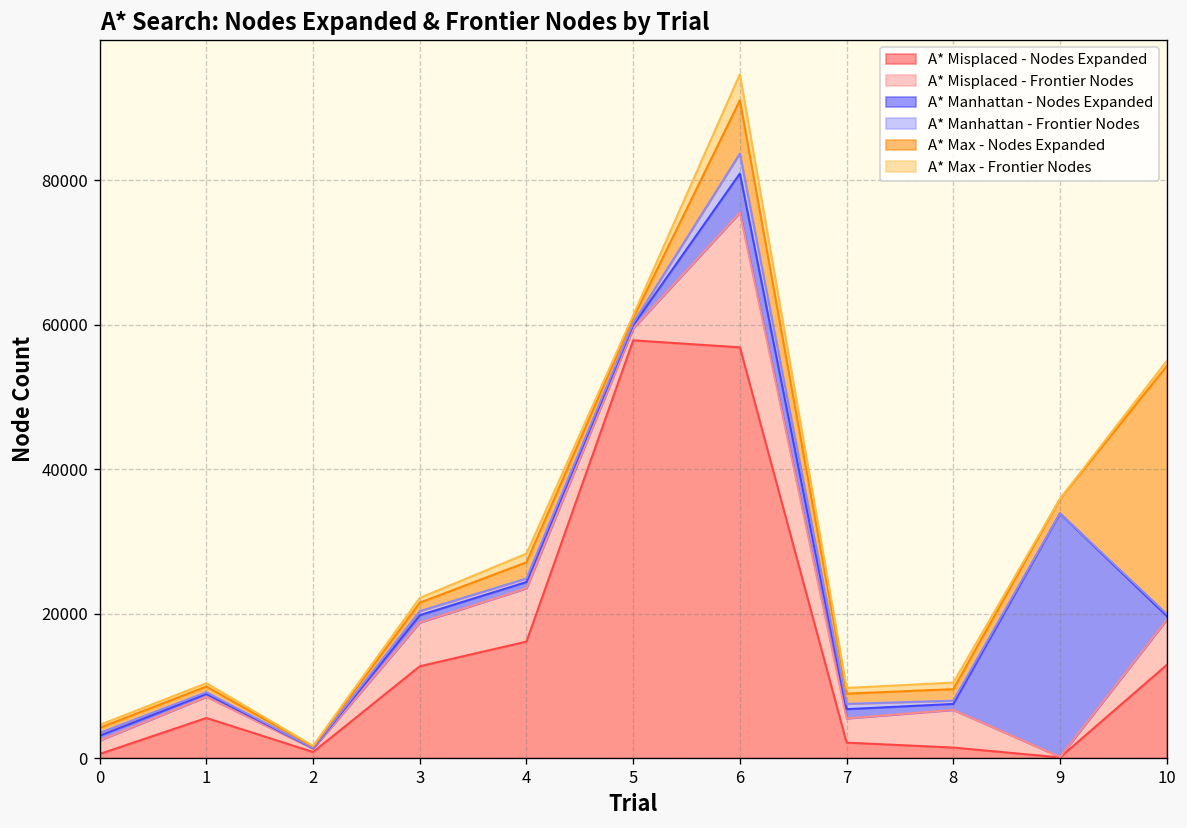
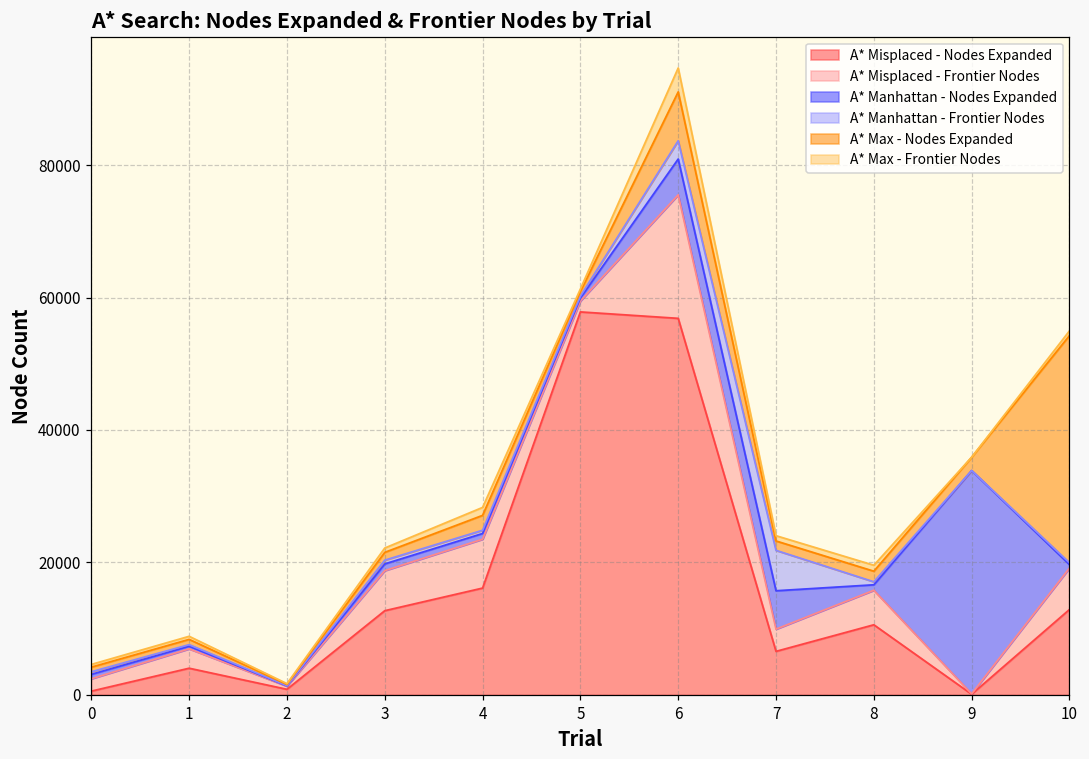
A* Misplaced - Nodes Expanded, 1: 6000 -> 4000
A* Misplaced - Nodes Expanded, 7: 2000 -> 7000
A* Manhattan - Nodes Expanded, 7: 1000 -> 6000
A* Manhattan - Frontier Nodes, 7: 1000 -> 6000
A* Misplaced - Nodes Expanded, 8: 1000 -> 11000
